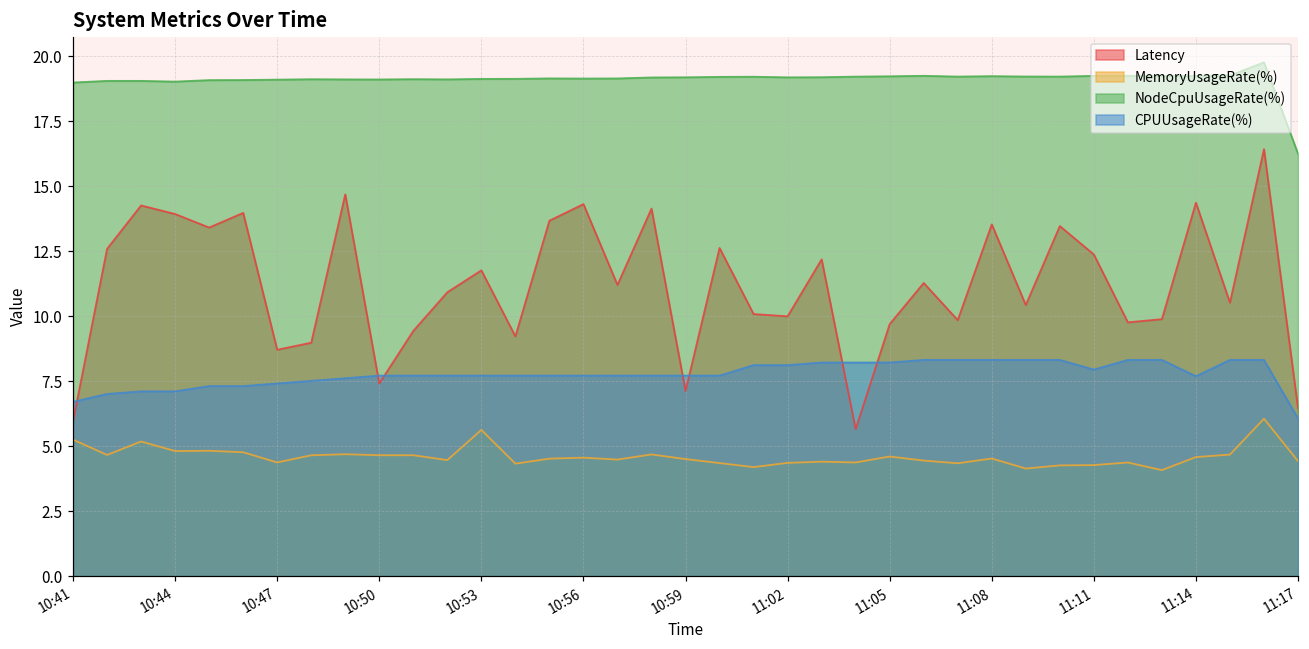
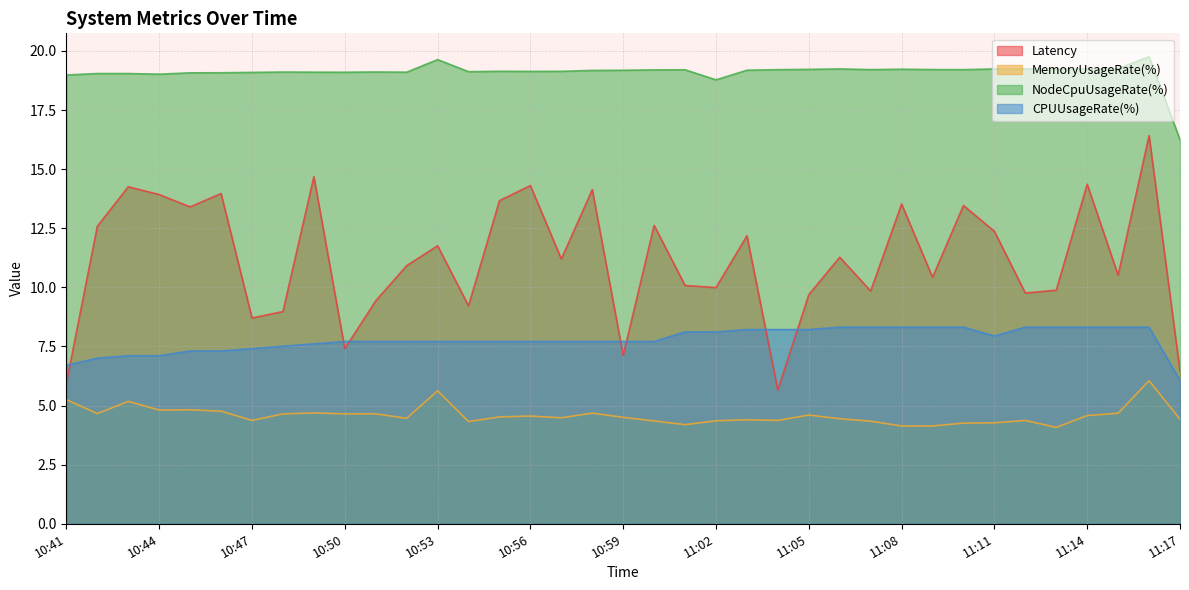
NodeCpuUsageRate(%), 10:53: 19.1 -> 19.6
NodeCpuUsageRate(%), 11:02: 19.2 -> 18.8
MemoryUsageRate(%), 11:08: 4.5 -> 4.1
CPUUsageRate(%), 11:14: 7.7 -> 8.3
